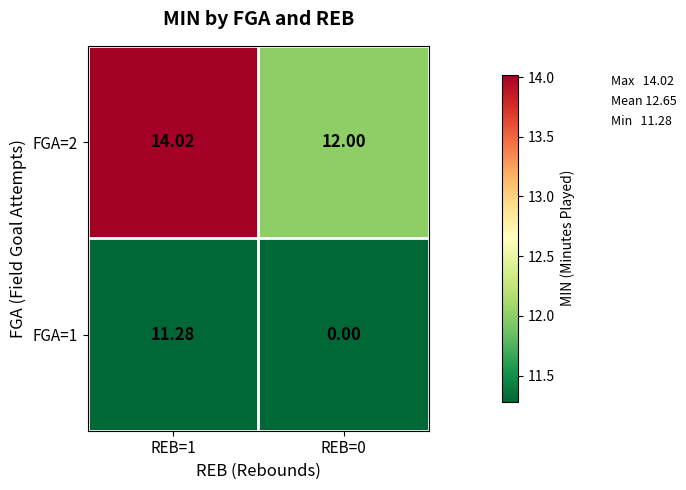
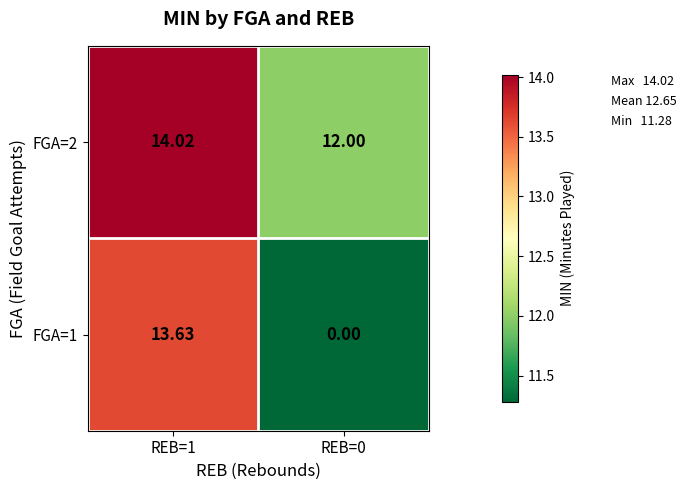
FGA=1, REB=1: 11.28 -> 13.63
